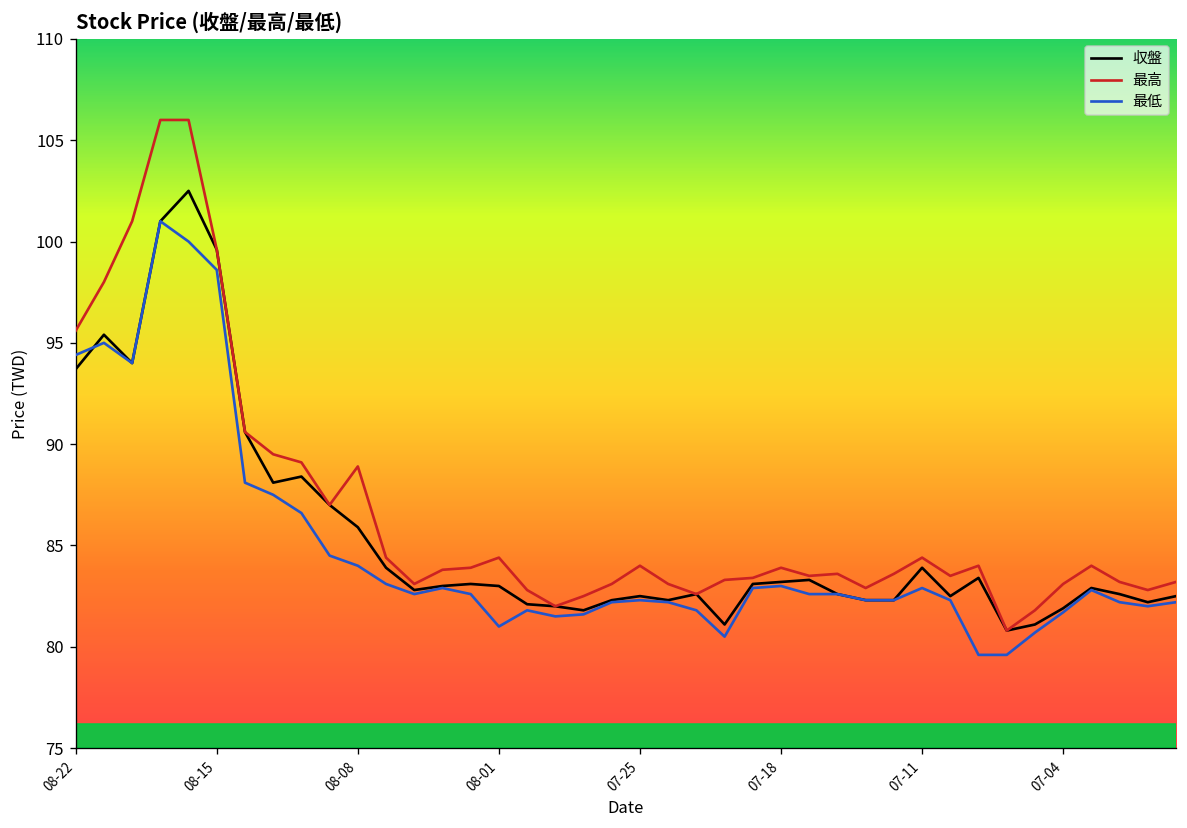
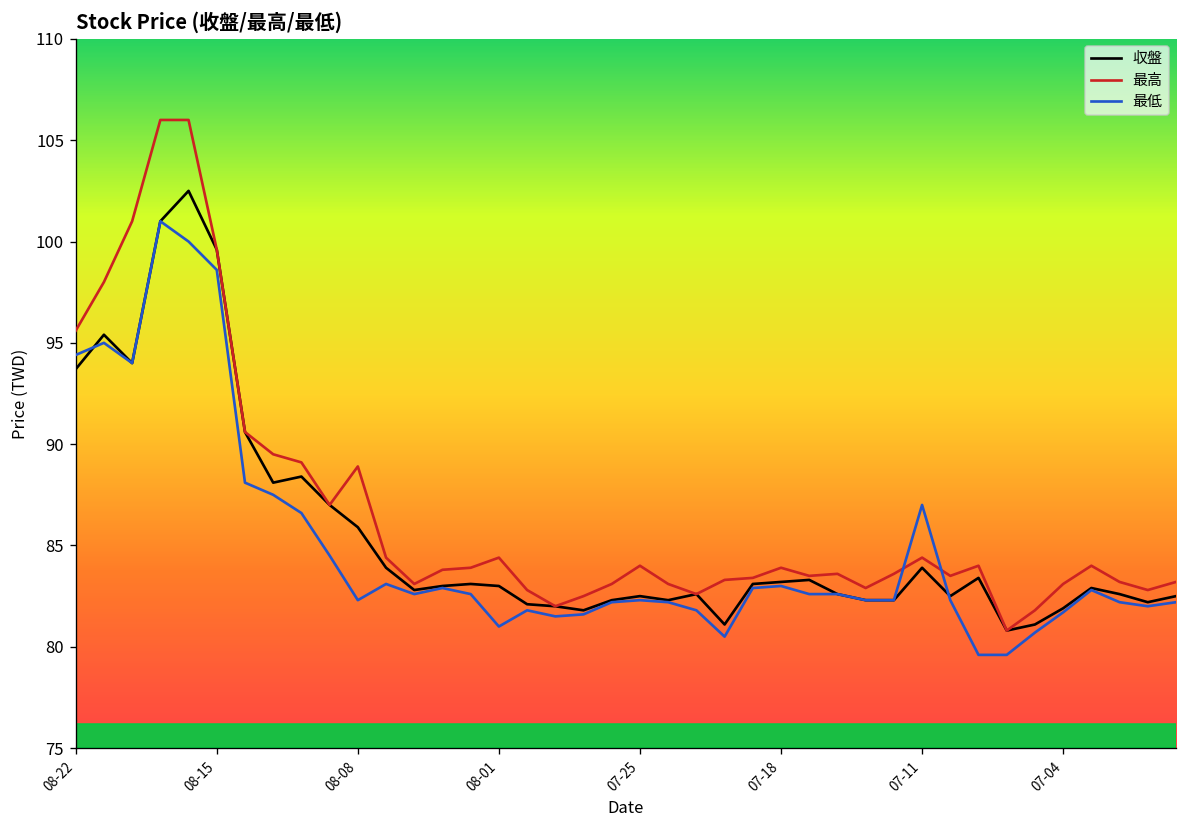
最低, 08-08: 84.0 -> 82.3
最低, 07-11: 82.9 -> 87.0
